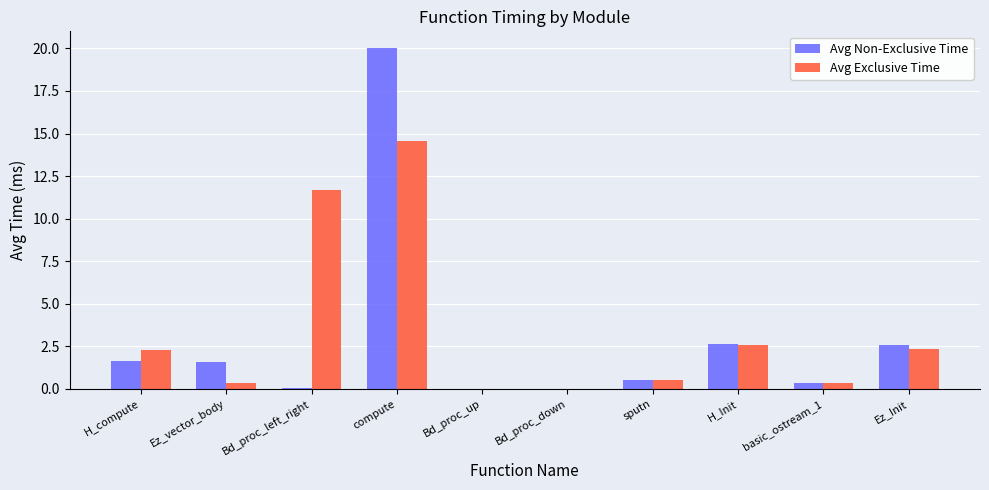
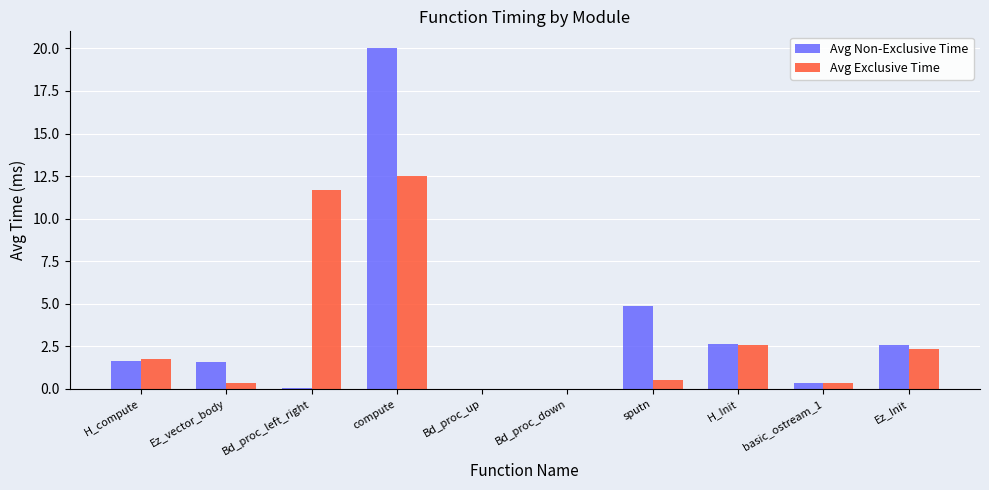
Avg Exclusive Time, H_compute: 2.3 -> 1.8
Avg Exclusive Time, compute: 14.6 -> 12.5
Avg Non-Exclusive Time, sputn: 0.5 -> 4.9
